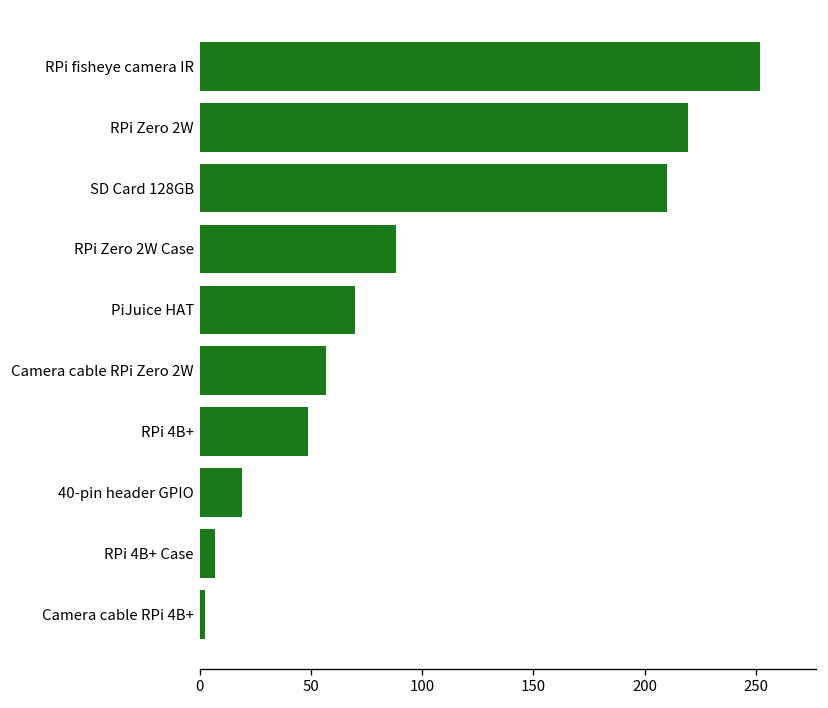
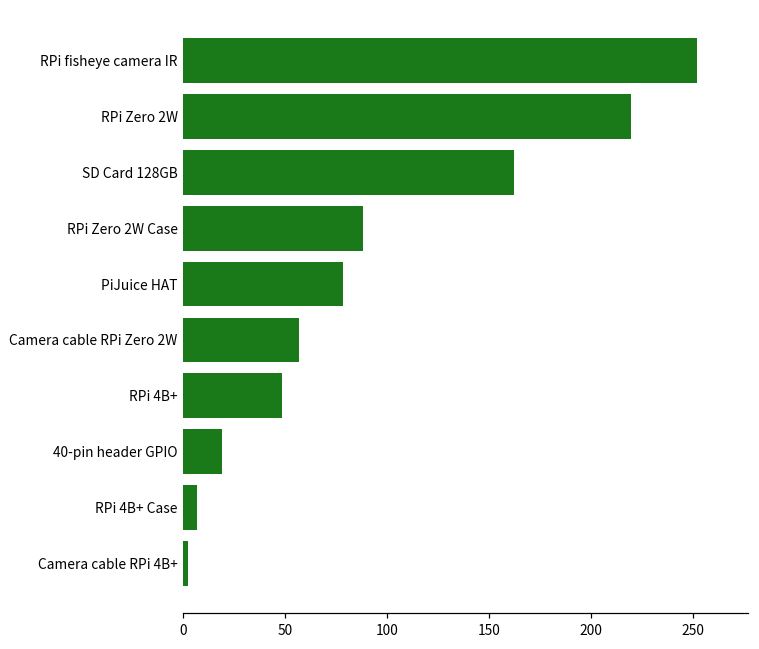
SD Card 128GB: 210 -> 162
PiJuice HAT: 70 -> 78
